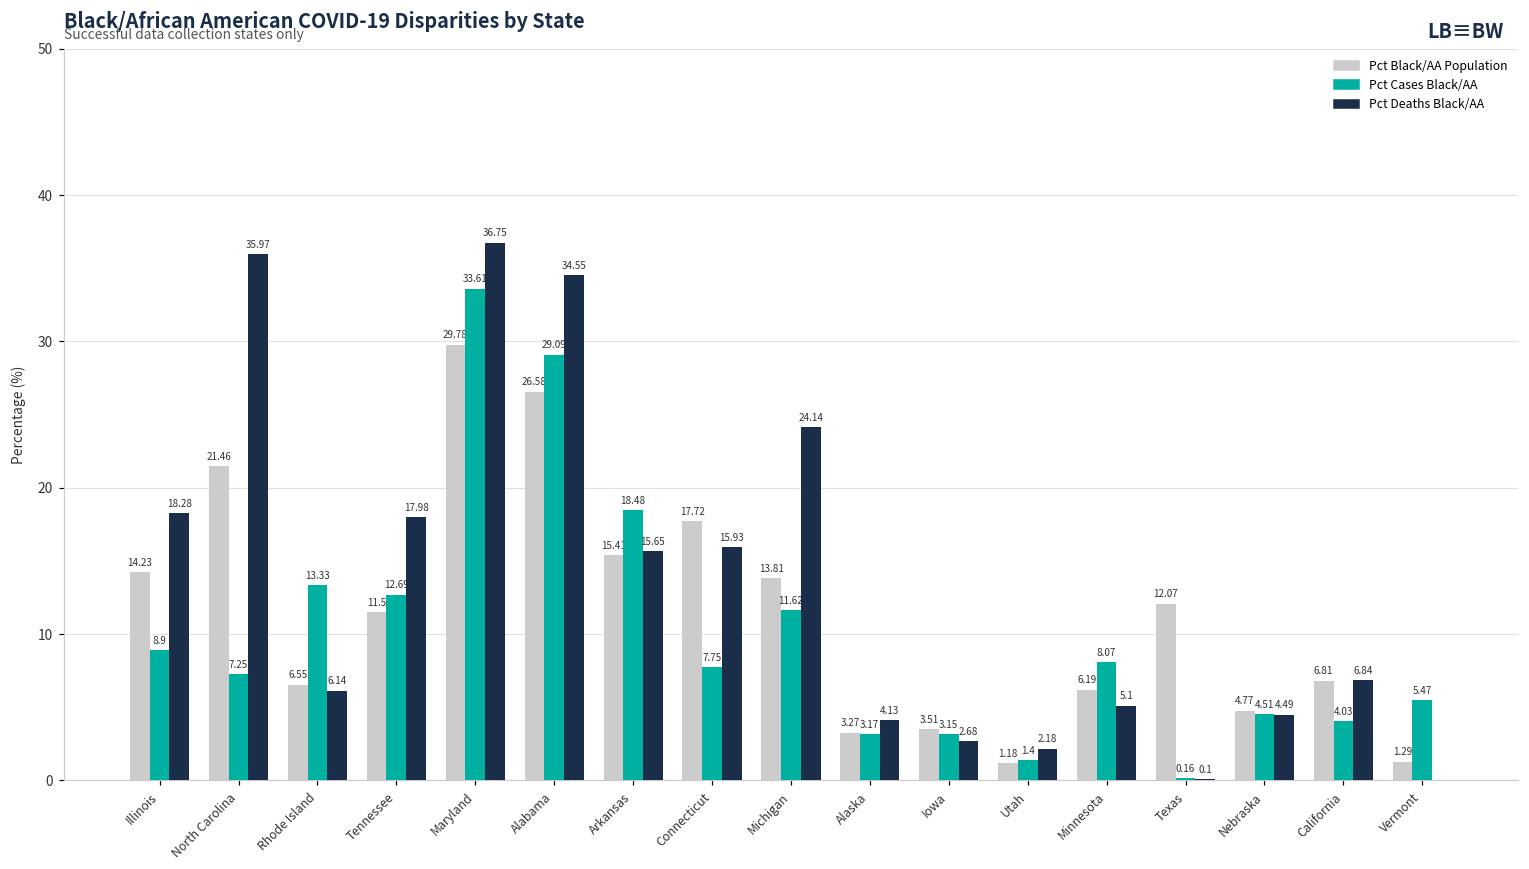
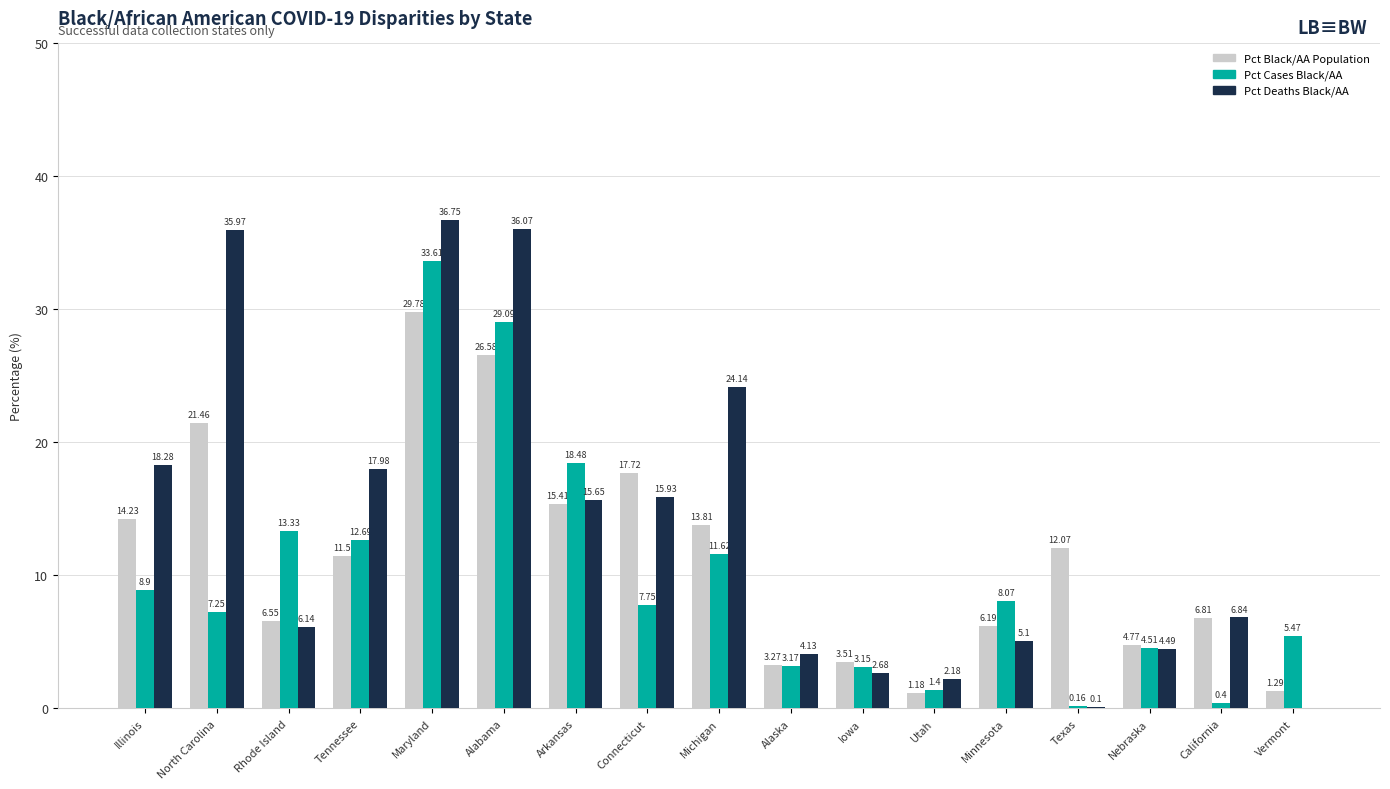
Pct Deaths Black/AA, Alabama: 34.55 -> 36.07
Pct Cases Black/AA, California: 4.03 -> 0.4
